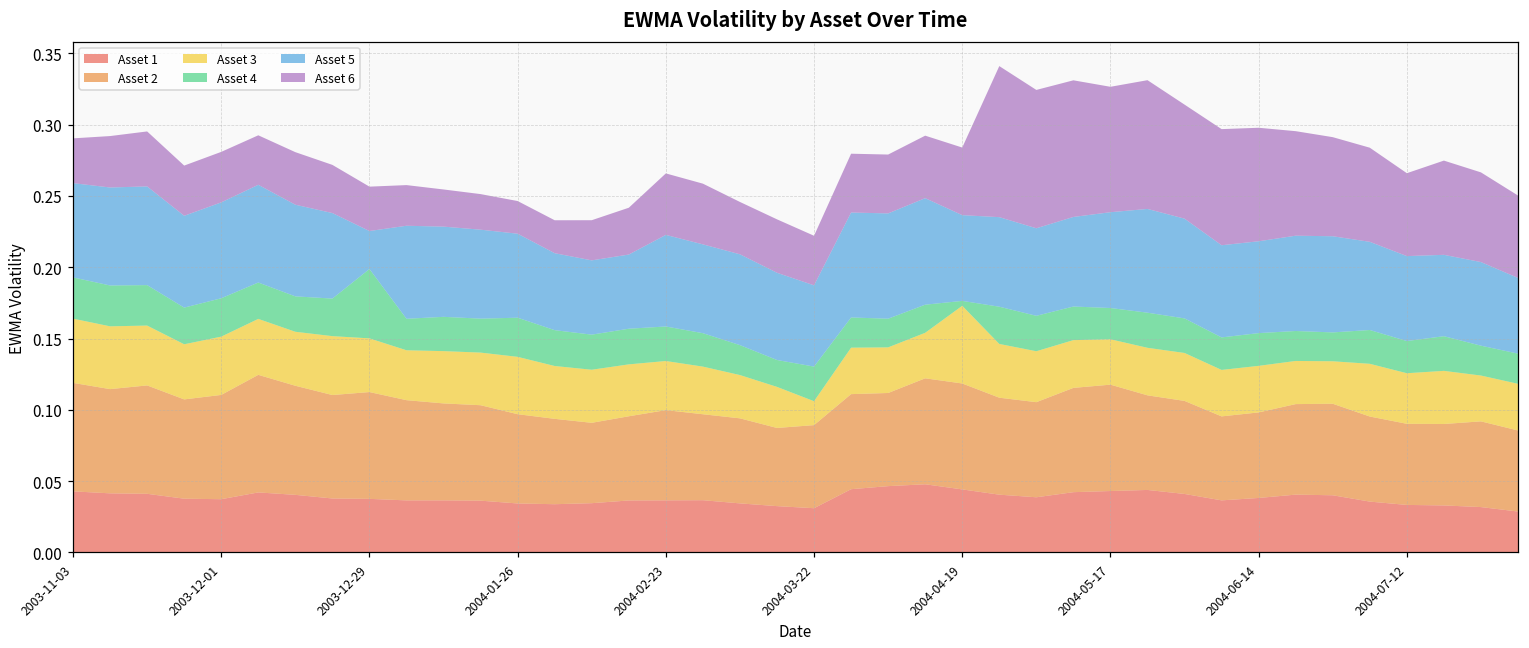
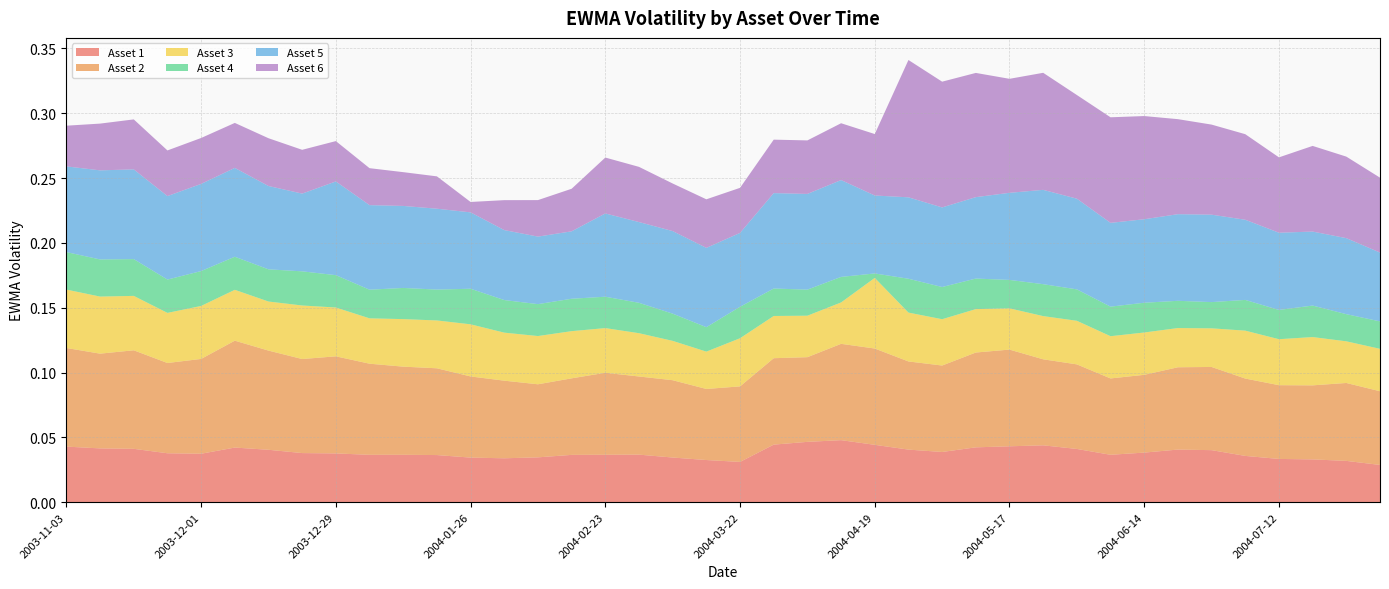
Asset 4, 2003-12-29: 0.049 -> 0.025
Asset 5, 2003-12-29: 0.027 -> 0.072
Asset 6, 2004-01-26: 0.023 -> 0.008
Asset 3, 2004-03-22: 0.017 -> 0.037
